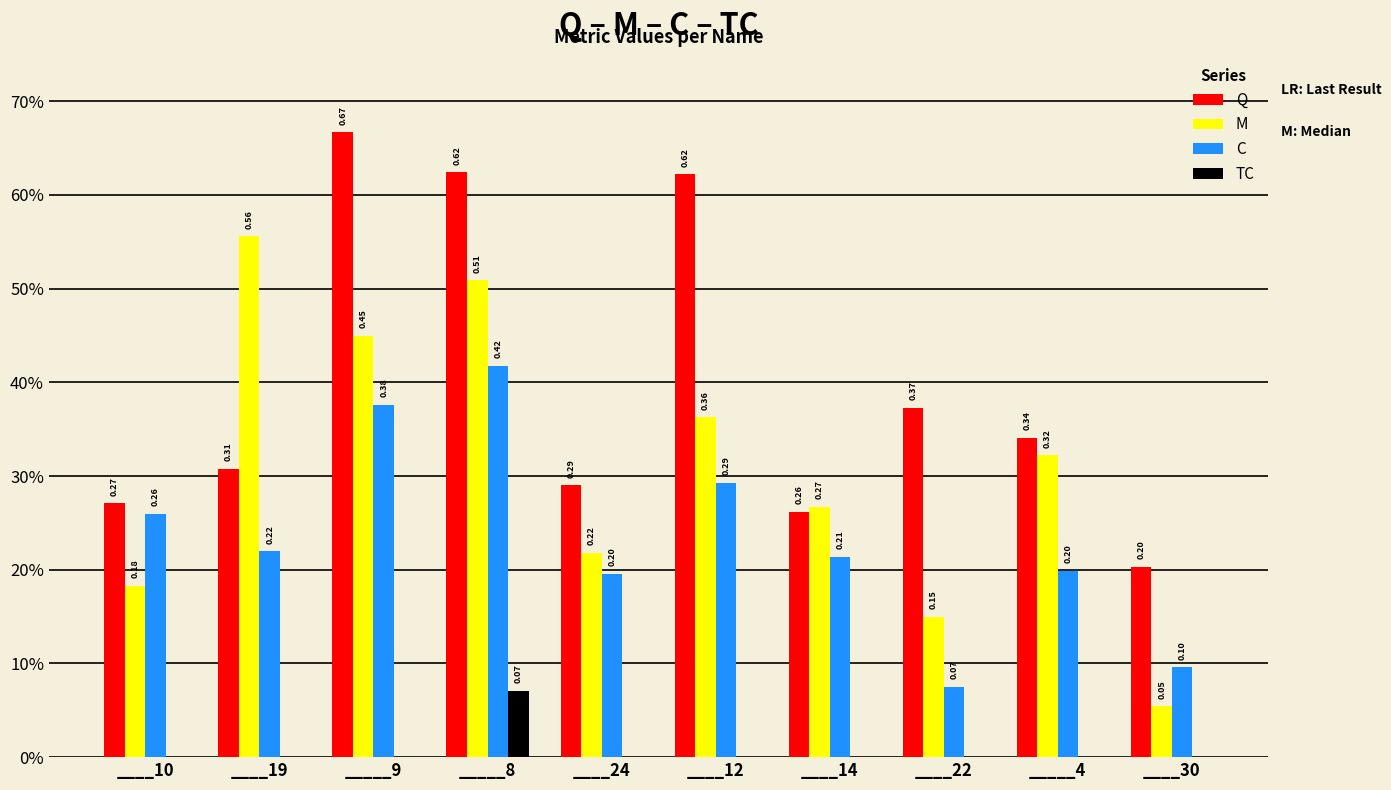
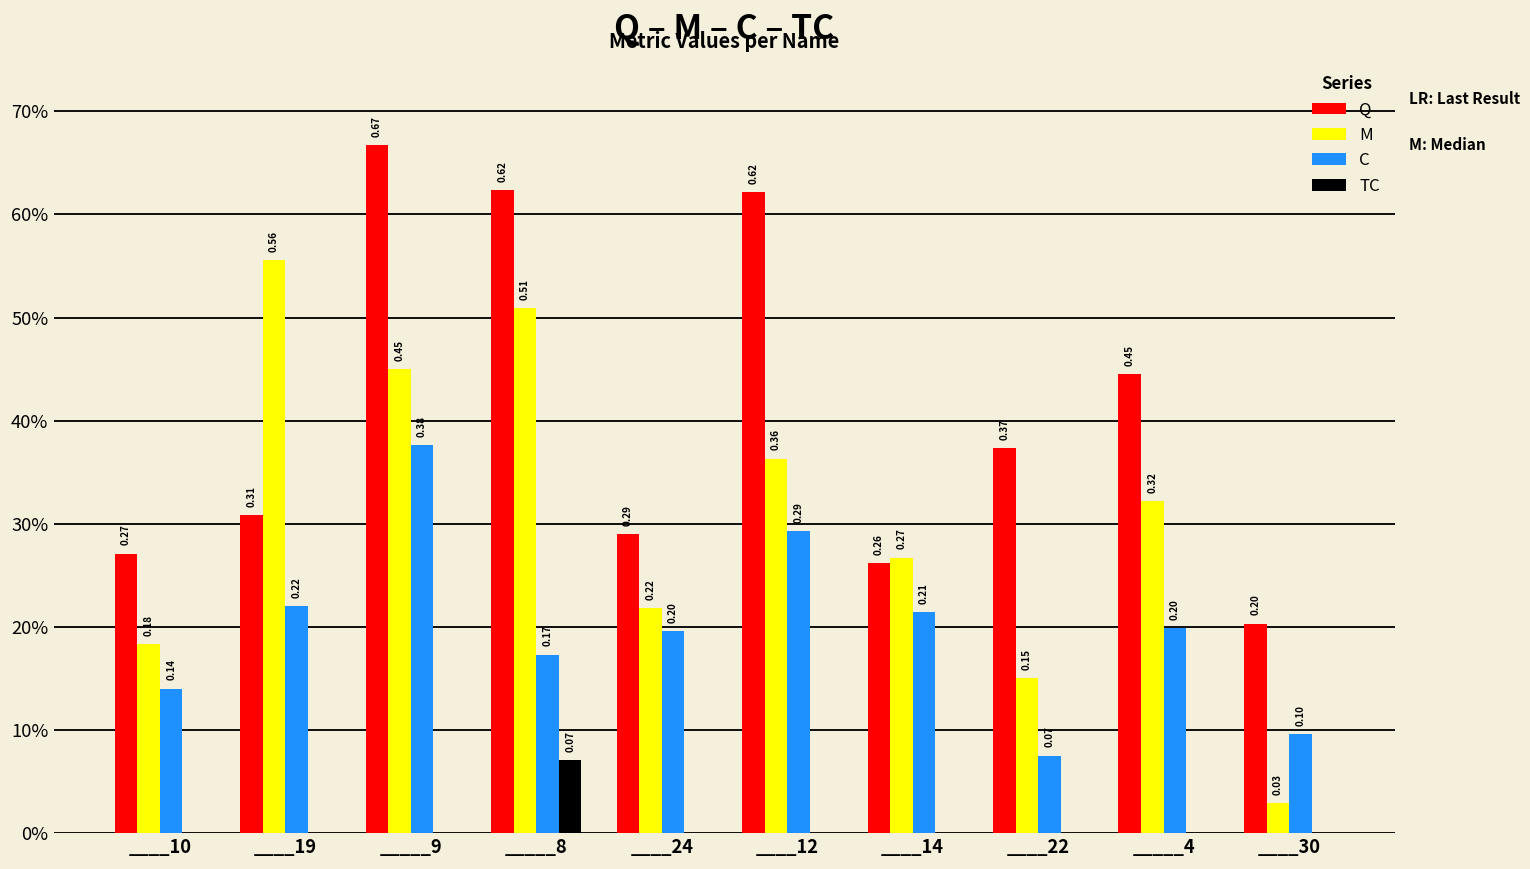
C, ____10: 0.26 -> 0.14
C, _____8: 0.42 -> 0.17
Q, _____4: 0.34 -> 0.45
M, ____30: 0.05 -> 0.03
